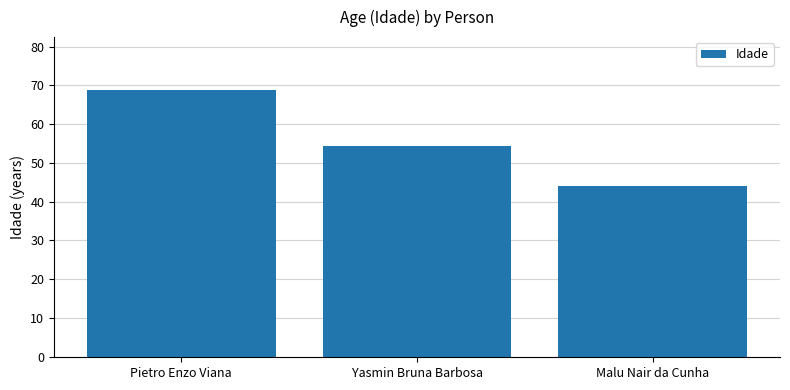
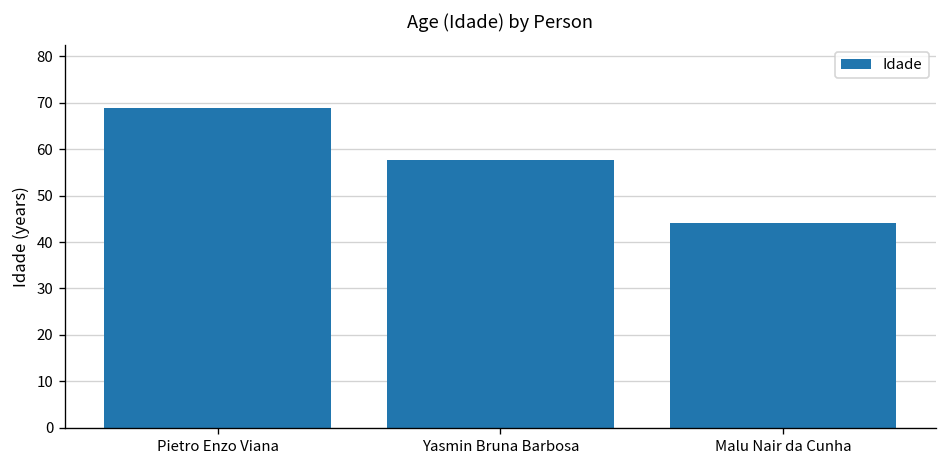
Yasmin Bruna Barbosa: 54 -> 58
